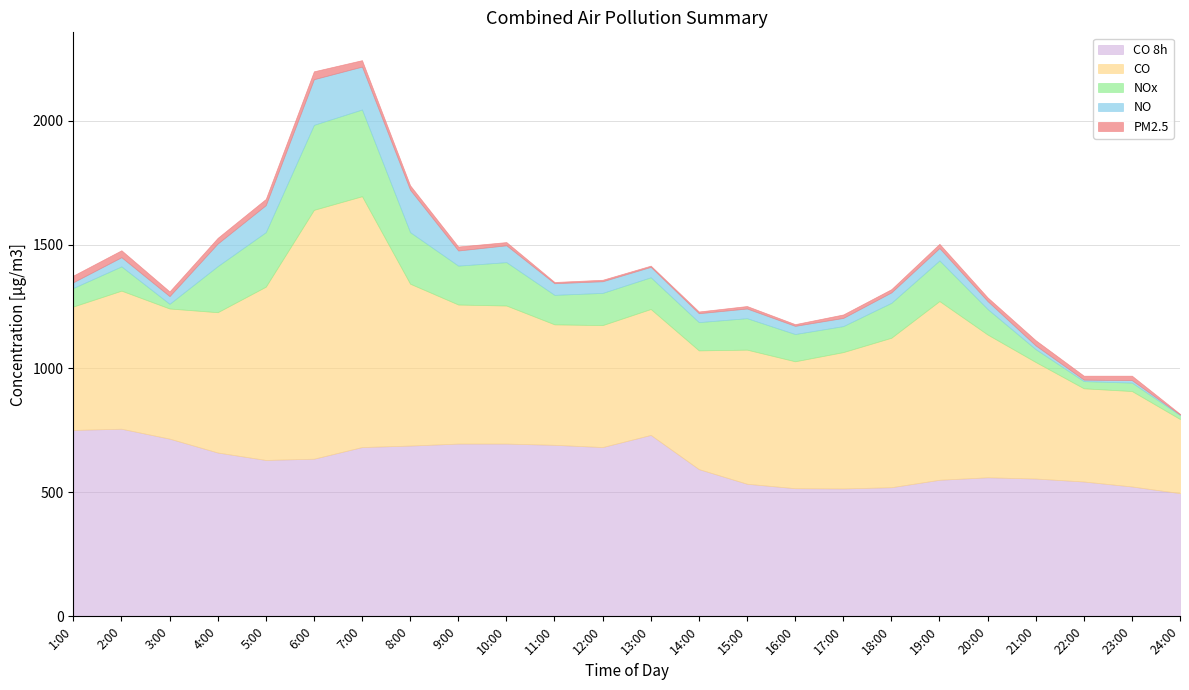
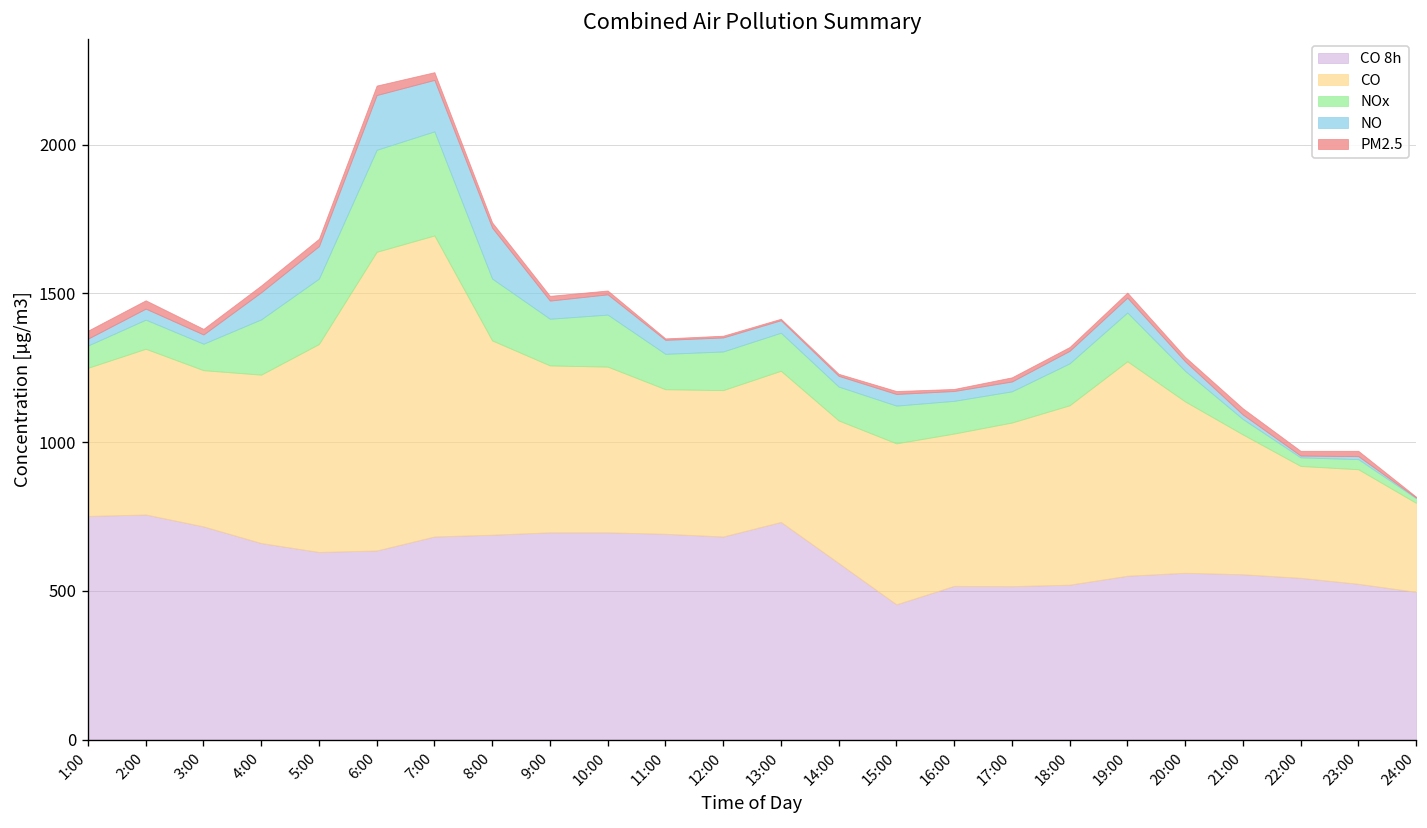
NOx, 3:00: 20 -> 90
CO 8h, 15:00: 540 -> 460
